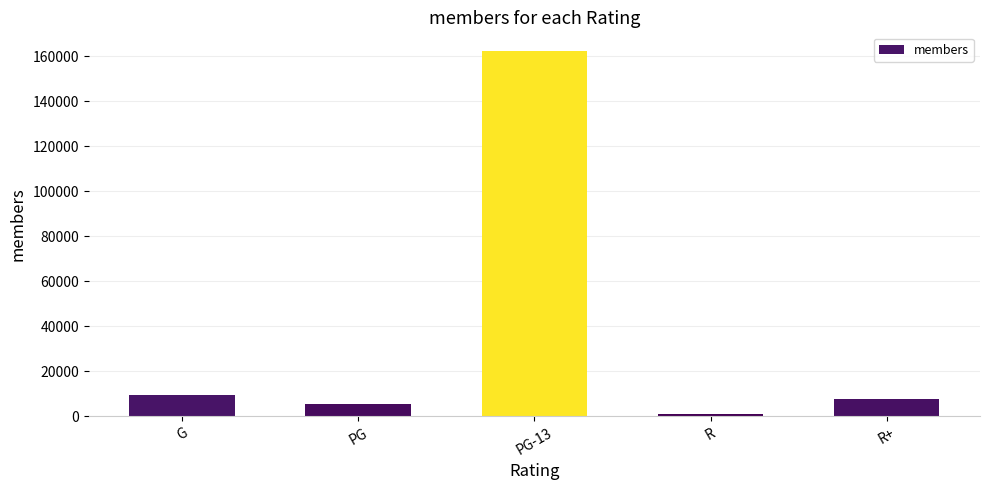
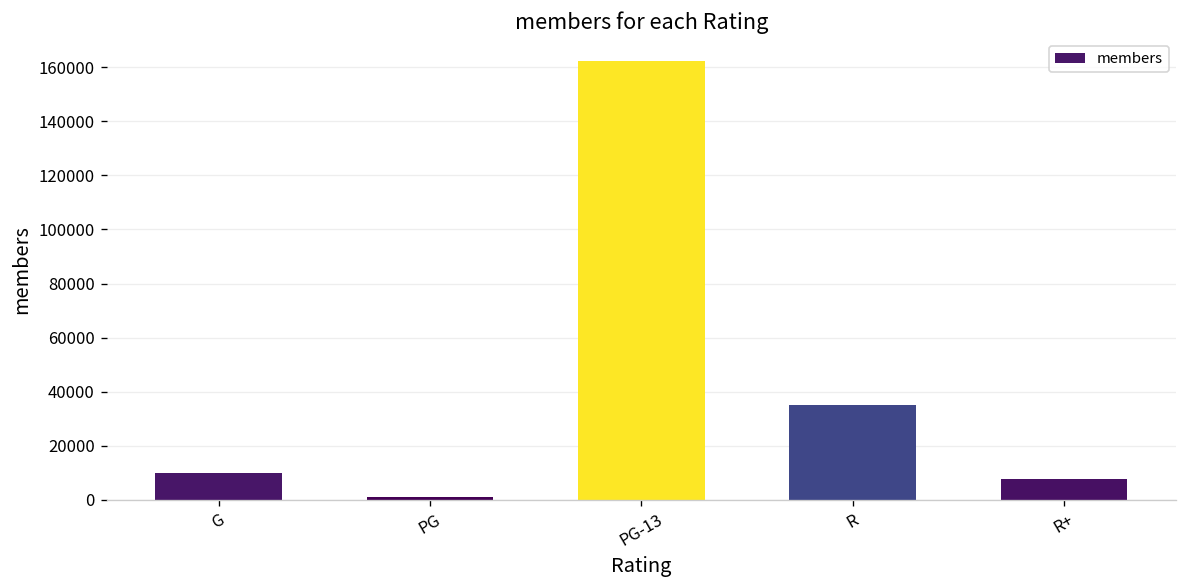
PG: 6000 -> 1000
R: 1000 -> 35000
